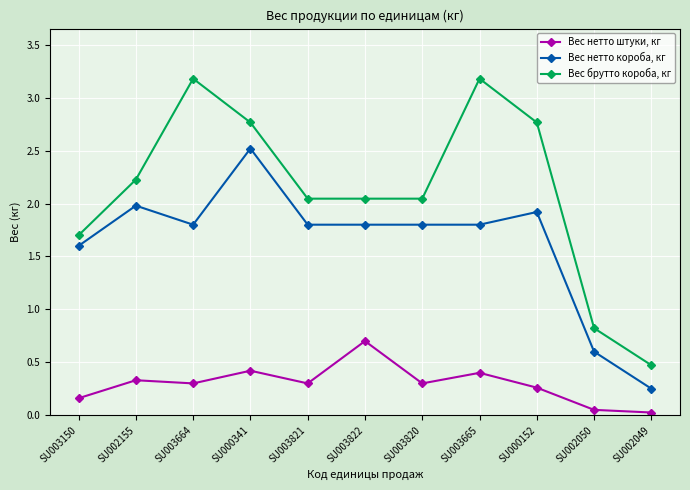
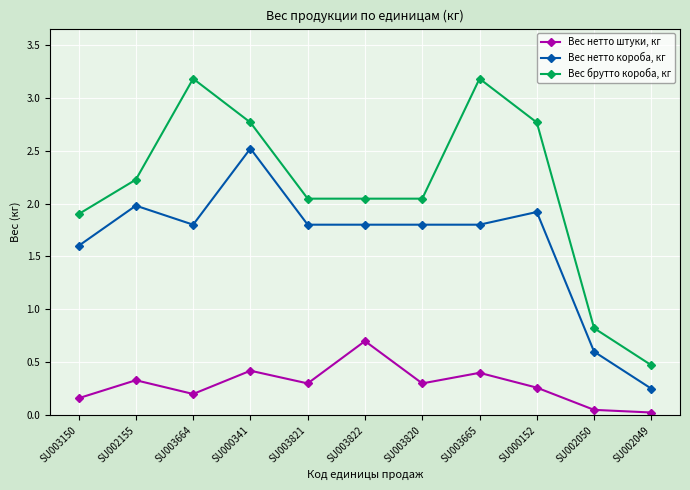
Вес брутто короба, кг, SU003150: 1.7 -> 1.9
Вес нетто штуки, кг, SU003664: 0.3 -> 0.2
